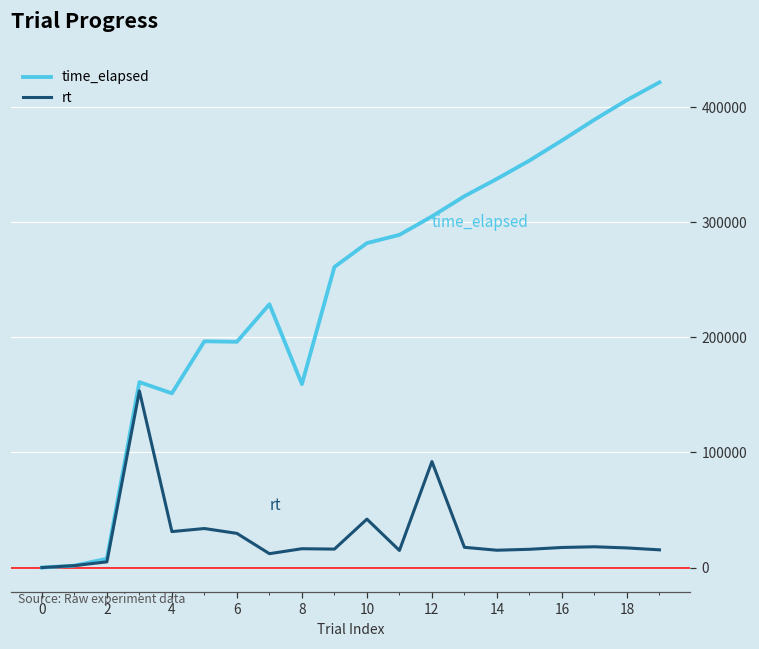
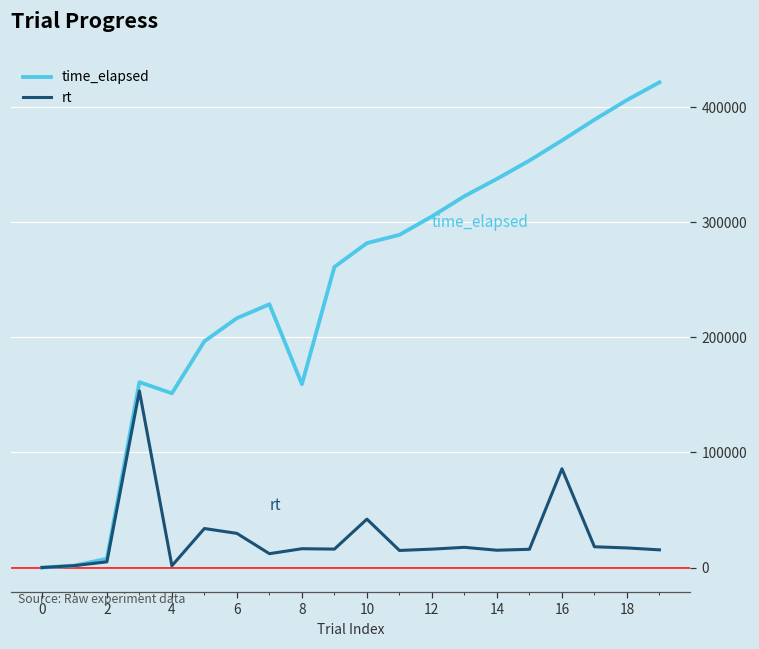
rt, 4: 31000 -> 2000
time_elapsed, 6: 196000 -> 217000
rt, 12: 92000 -> 16000
rt, 16: 17000 -> 86000
